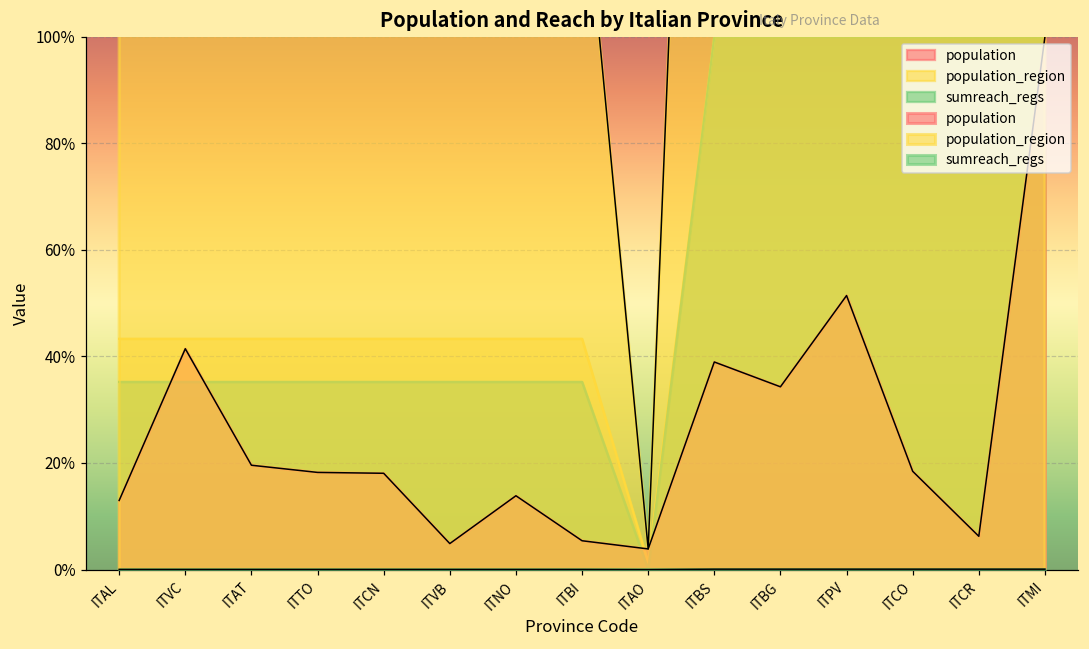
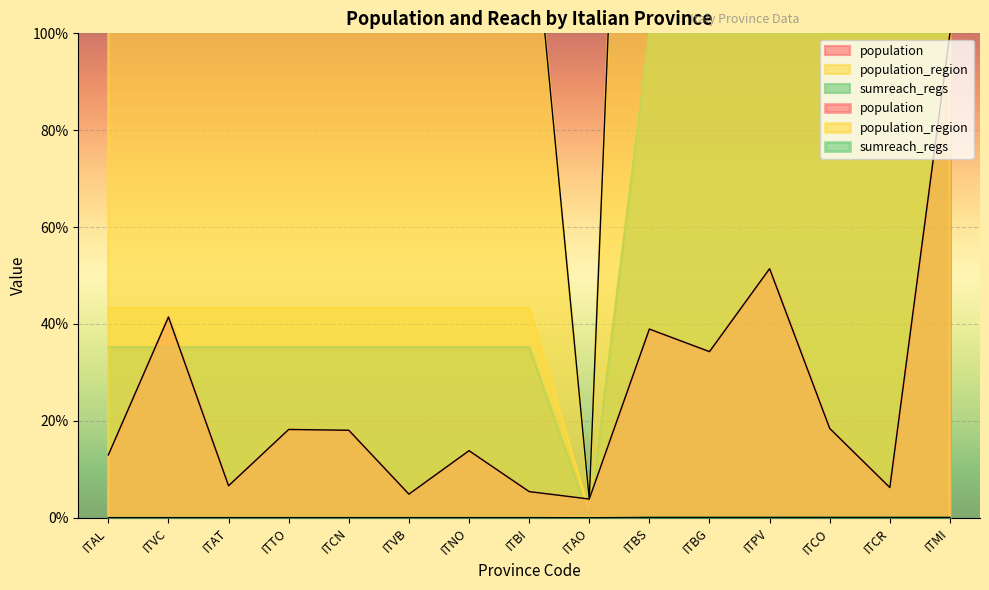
population, ITAT: 20% -> 7%
